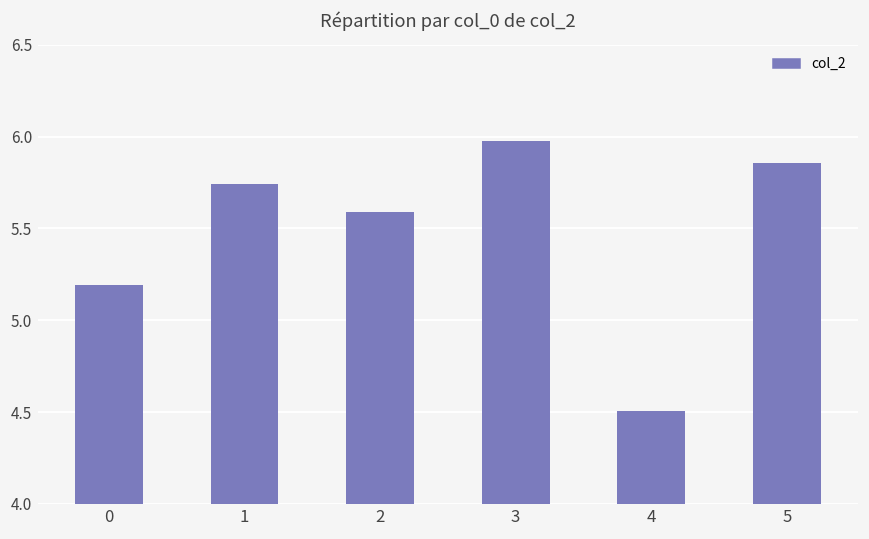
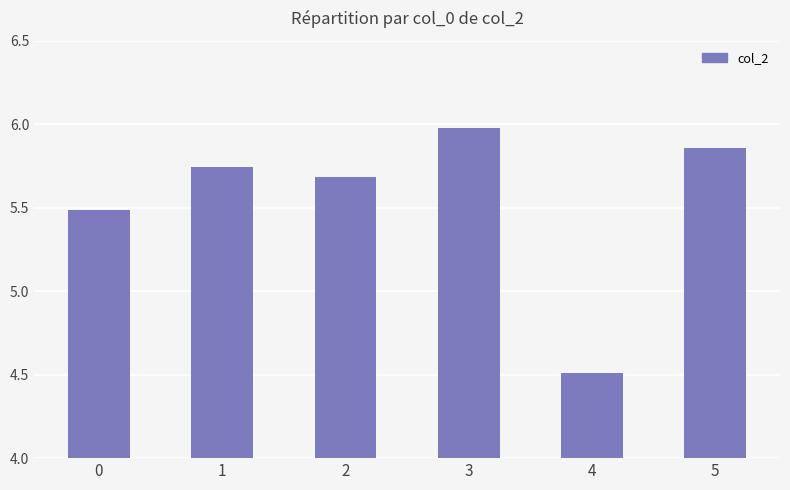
0: 5.19 -> 5.48
2: 5.59 -> 5.68
